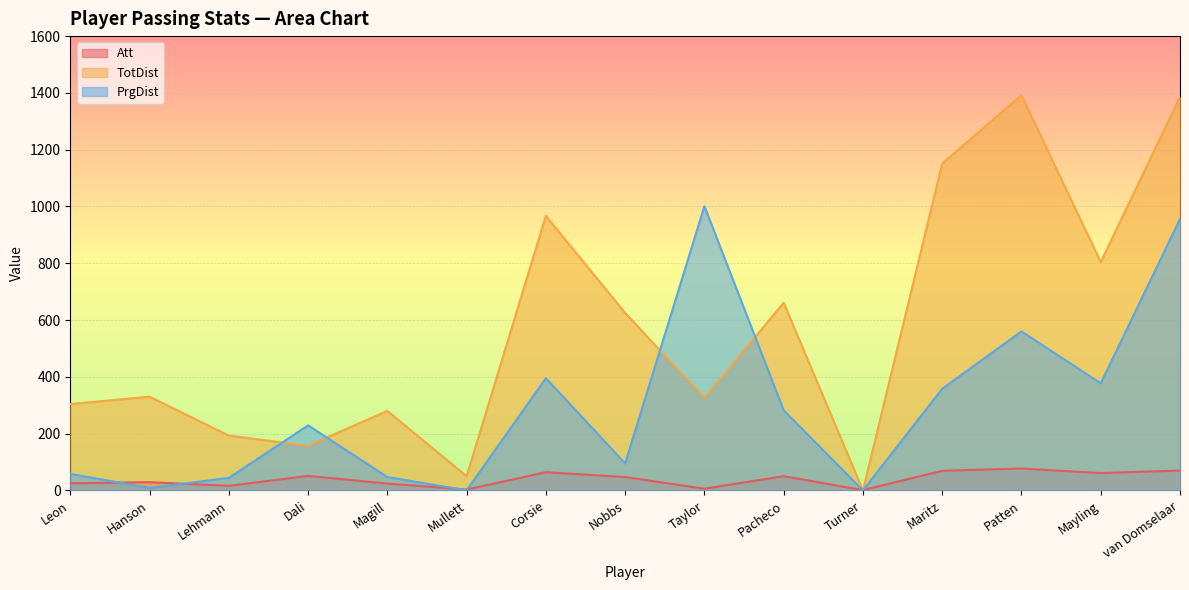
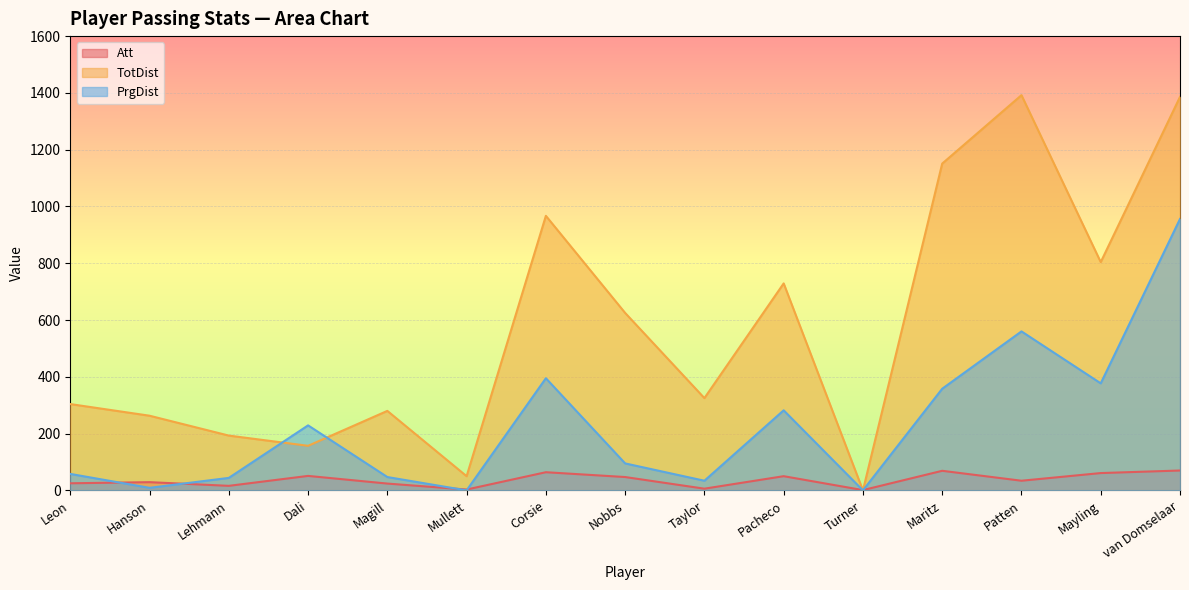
TotDist, Hanson: 330 -> 260
PrgDist, Taylor: 1000 -> 30
TotDist, Pacheco: 660 -> 730
Att, Patten: 80 -> 30
